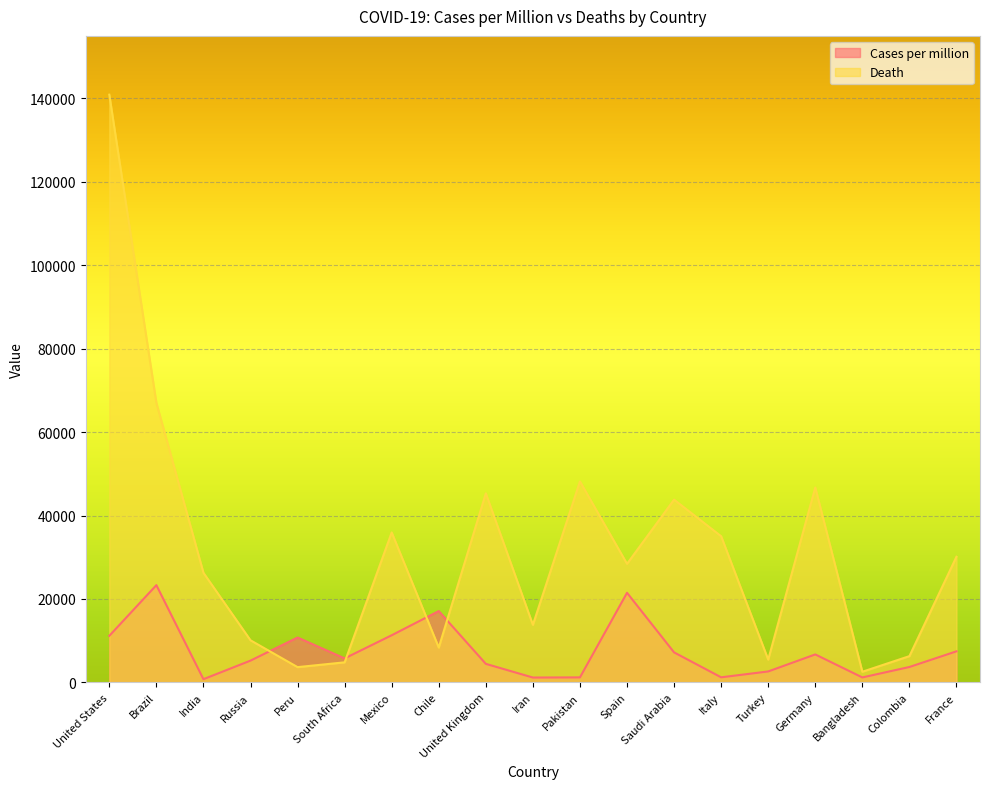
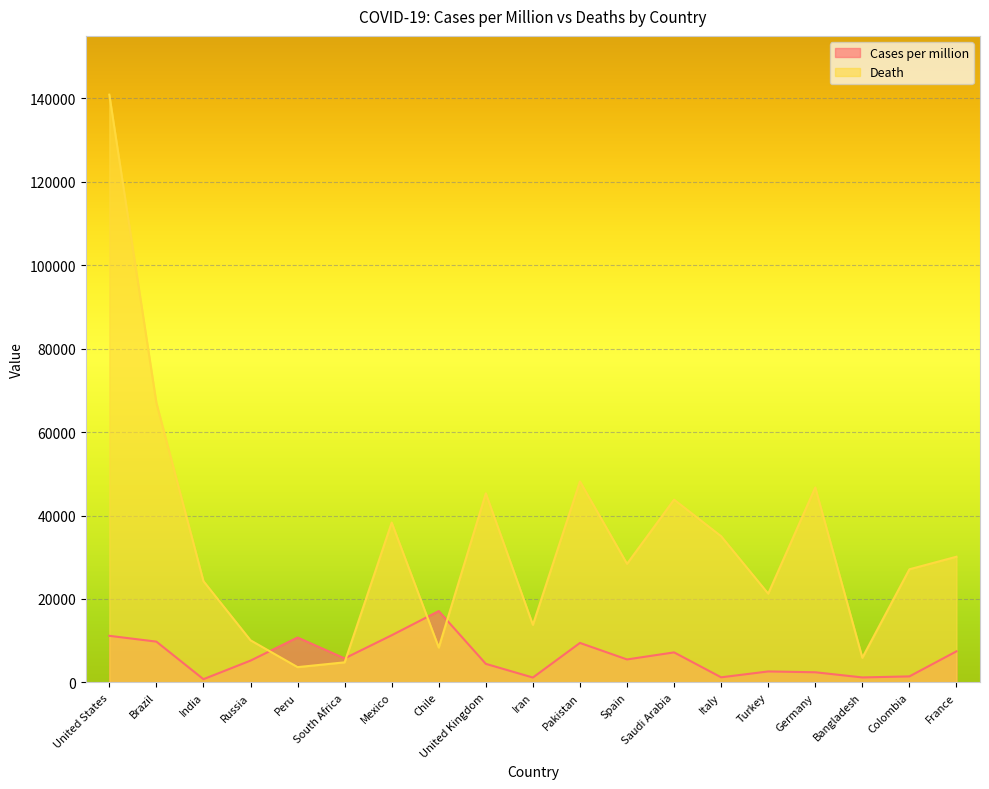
Cases per million, Brazil: 23000 -> 10000
Death, India: 26000 -> 24000
Death, Mexico: 36000 -> 38000
Cases per million, Pakistan: 1000 -> 9000
Cases per million, Spain: 21000 -> 5000
Death, Turkey: 5000 -> 21000
Cases per million, Germany: 7000 -> 2000
Death, Bangladesh: 3000 -> 6000
Cases per million, Colombia: 4000 -> 1000
Death, Colombia: 6000 -> 27000
